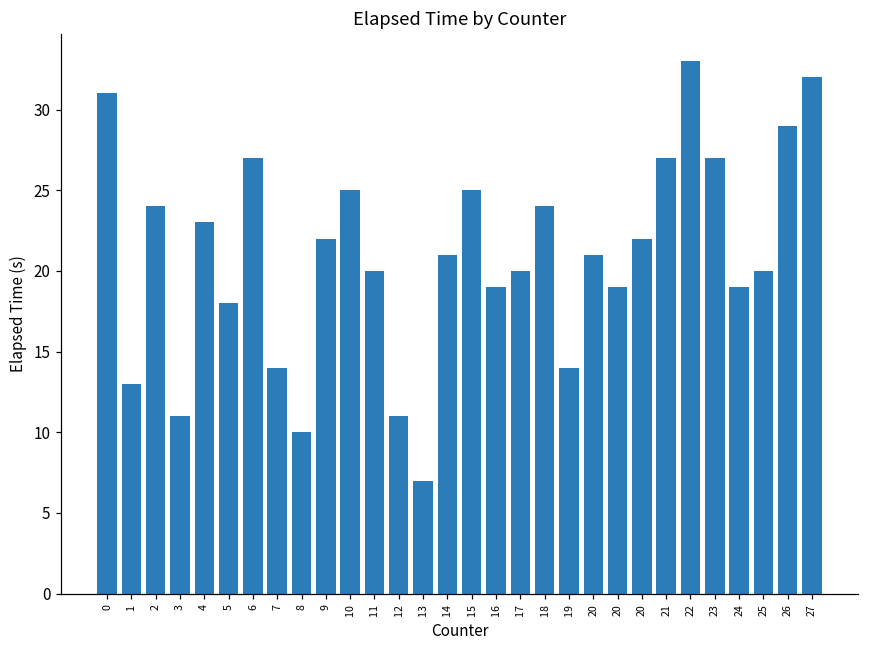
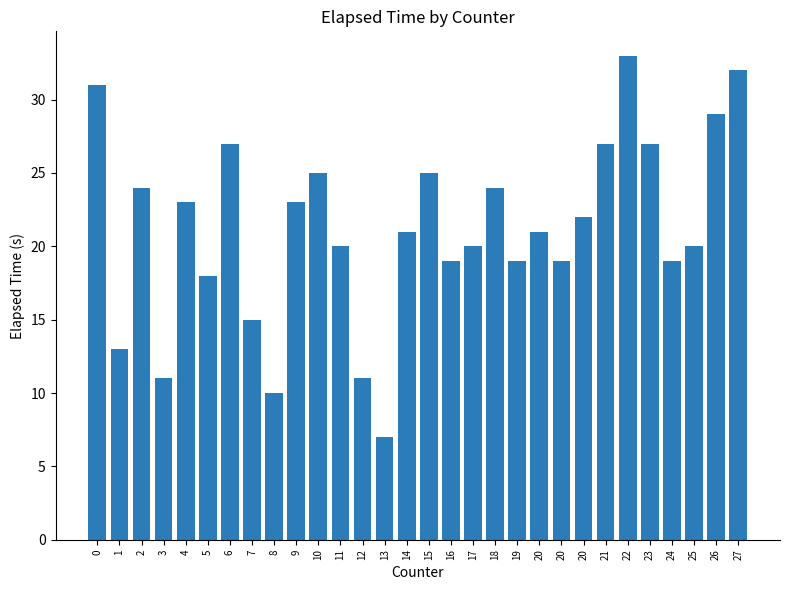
7: 14 -> 15
9: 22 -> 23
19: 14 -> 19
